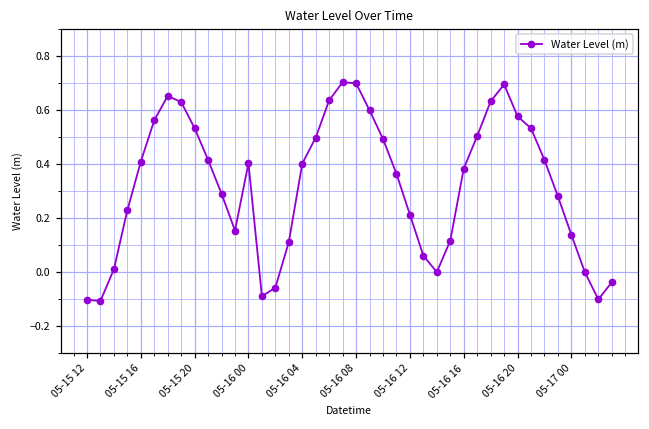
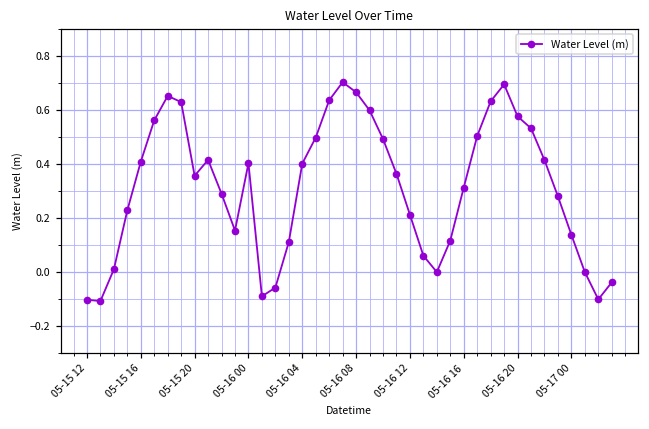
05-15 20: 0.53 -> 0.36
05-16 08: 0.70 -> 0.67
05-16 16: 0.38 -> 0.31
